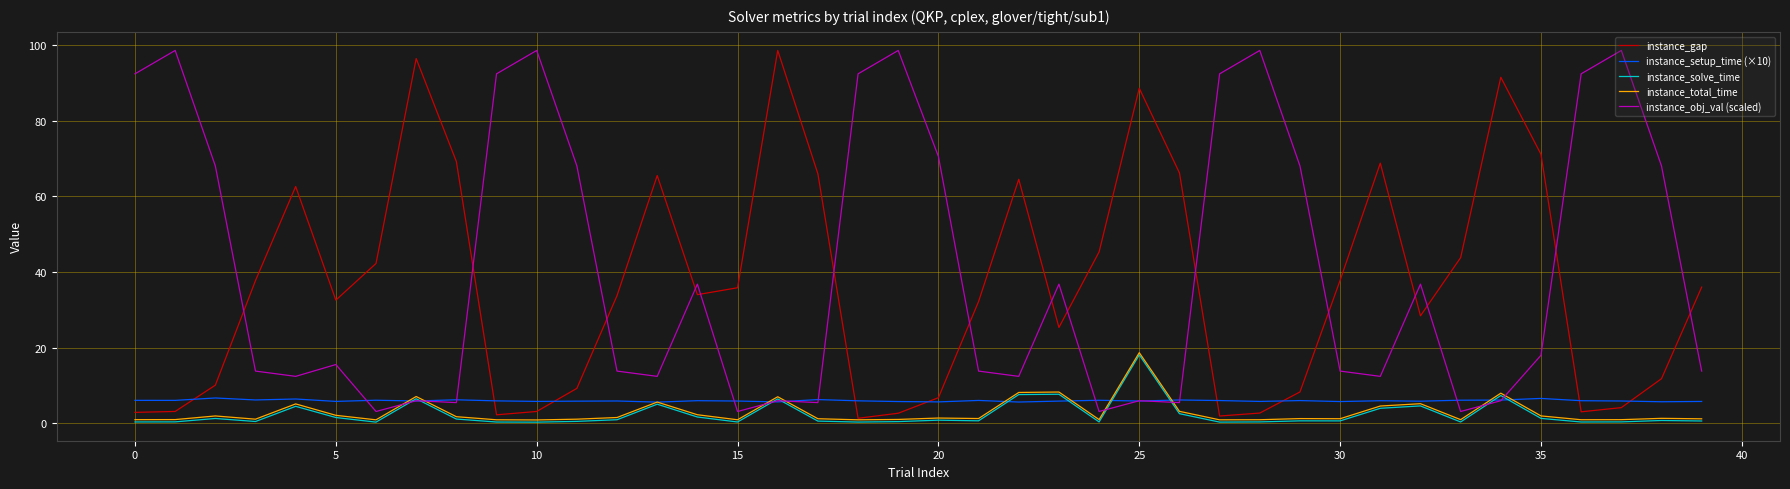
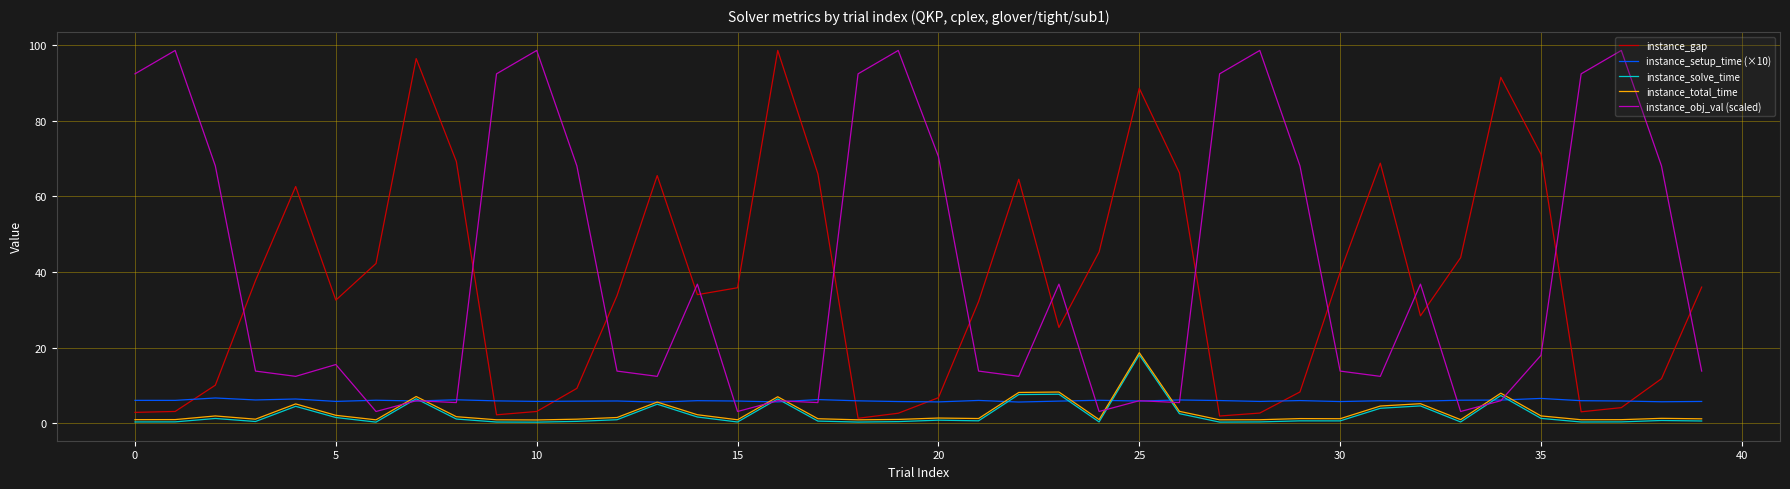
instance_gap, 30: 38 -> 40
